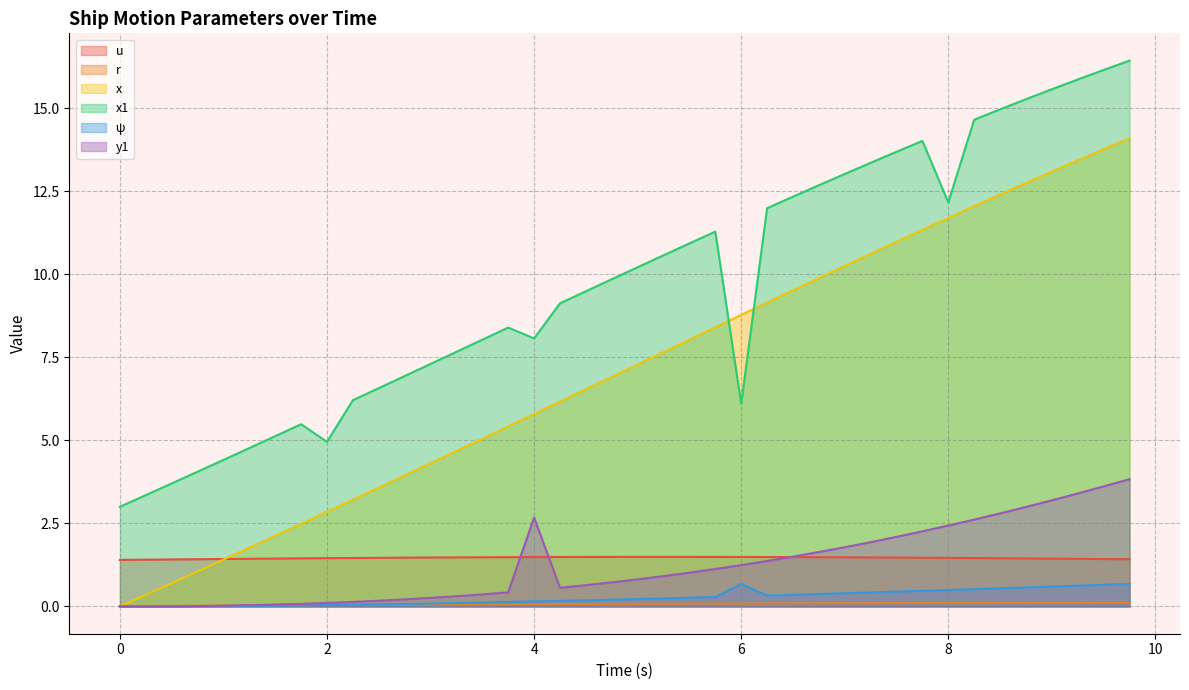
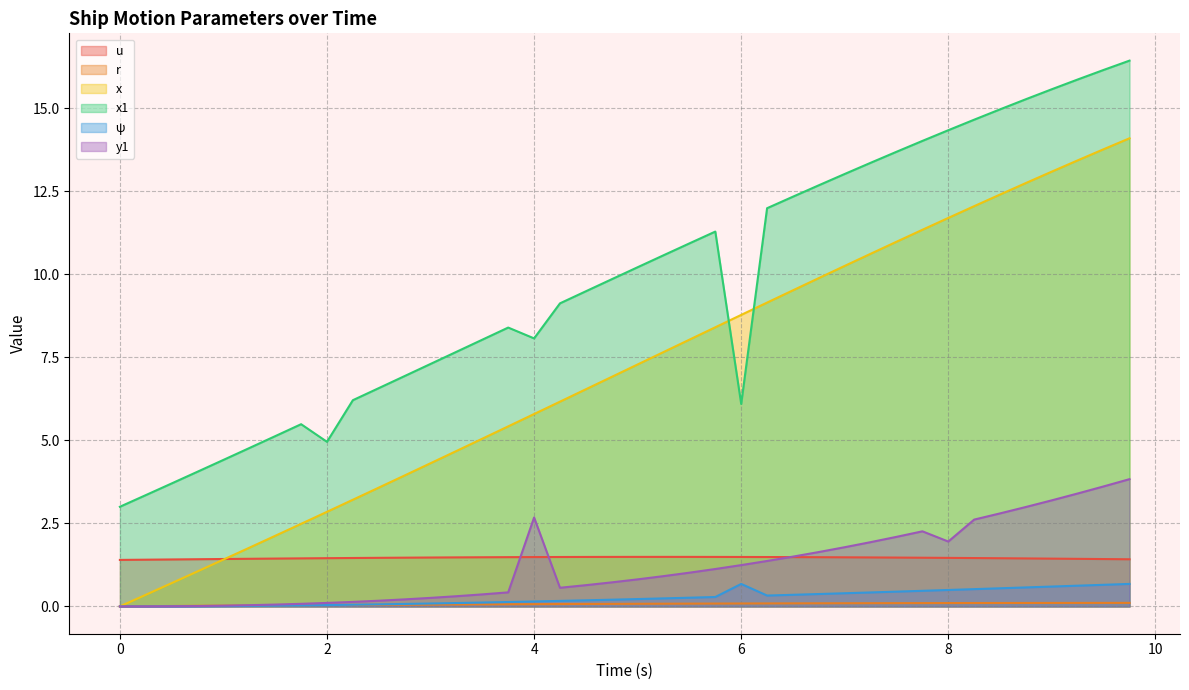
x1, 8: 12.2 -> 14.3
y1, 8: 2.4 -> 2.0
